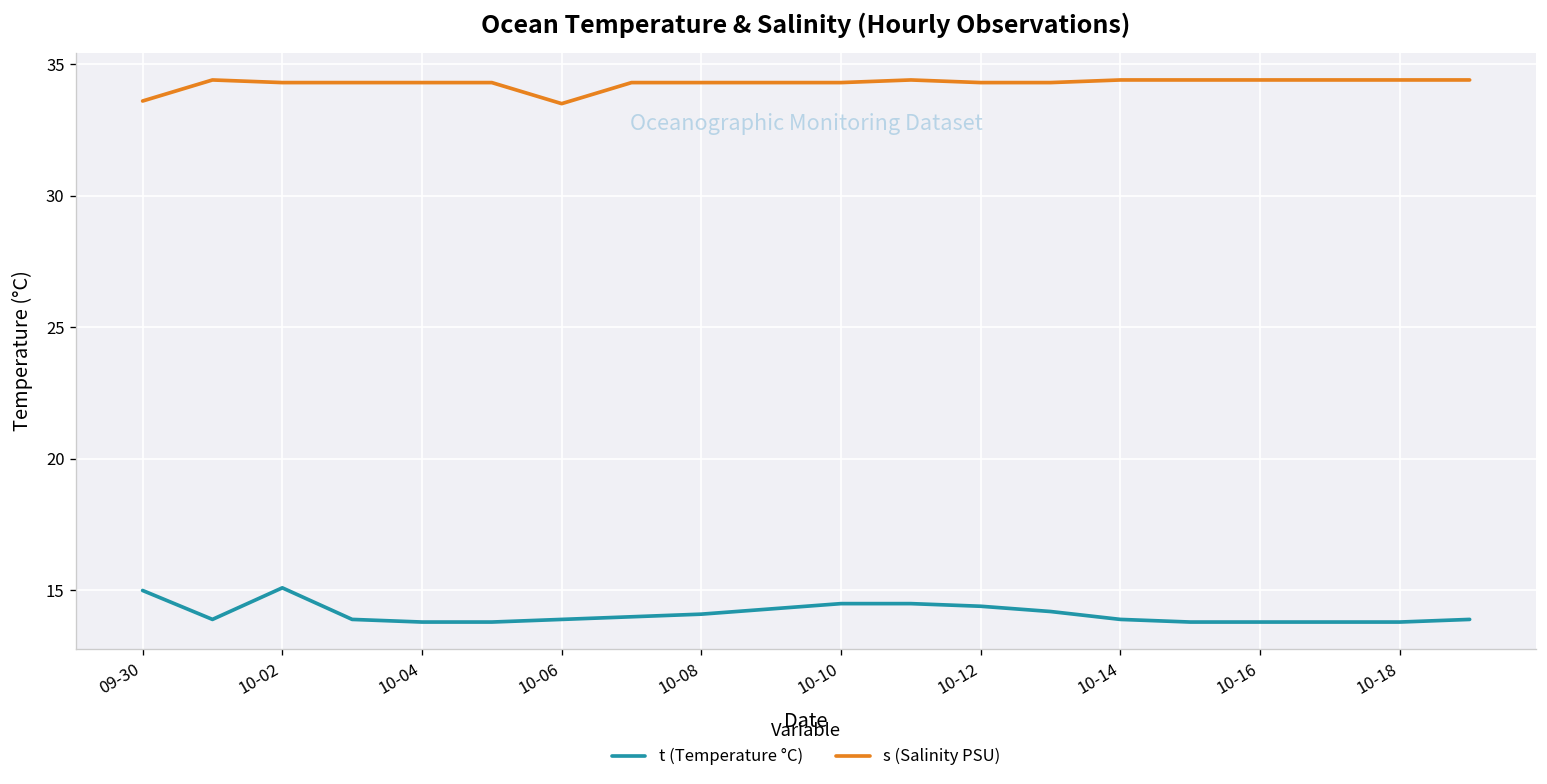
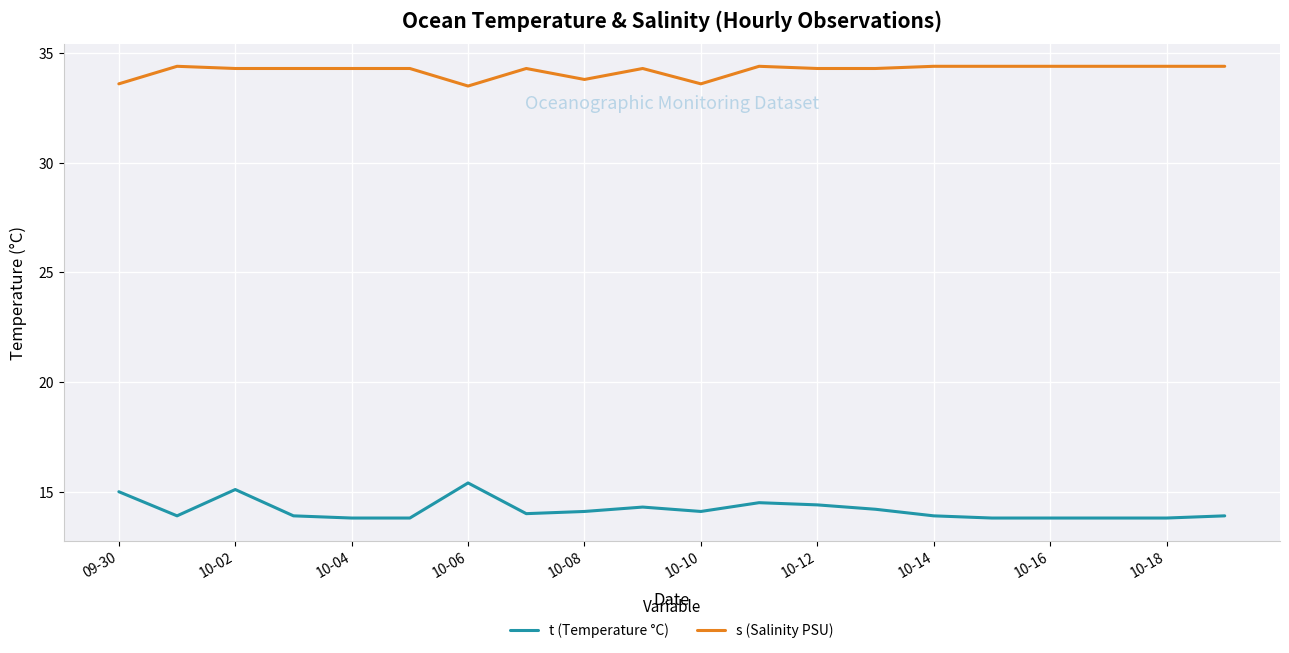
t (Temperature °C), 10-06: 13.9 -> 15.4
s (Salinity PSU), 10-08: 34.3 -> 33.8
t (Temperature °C), 10-10: 14.5 -> 14.1
s (Salinity PSU), 10-10: 34.3 -> 33.6
